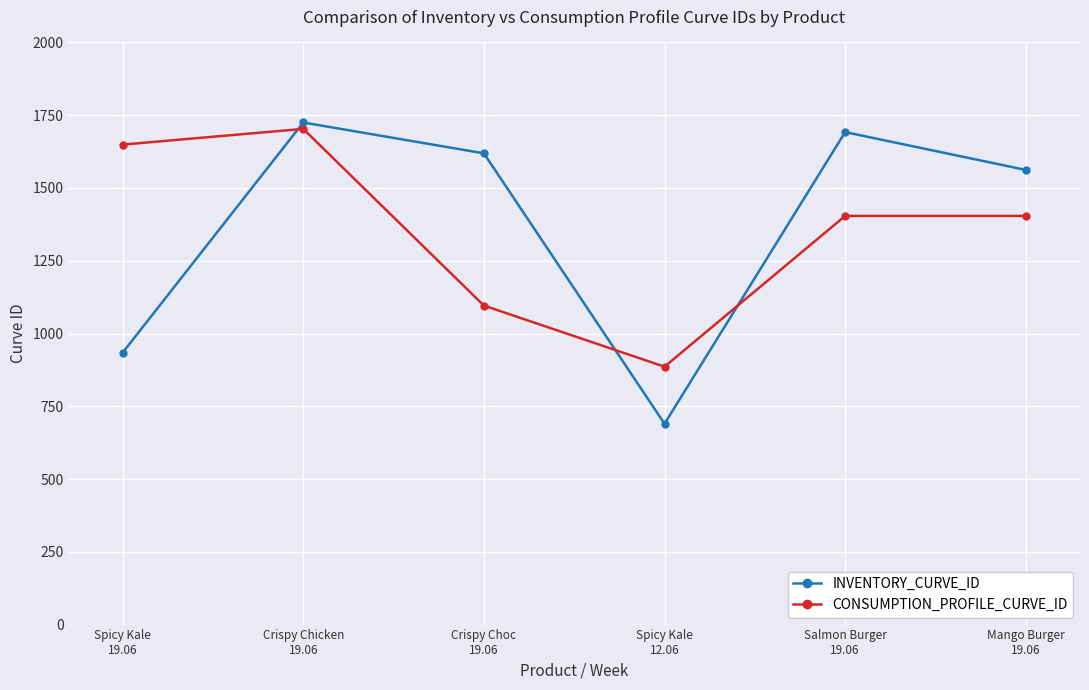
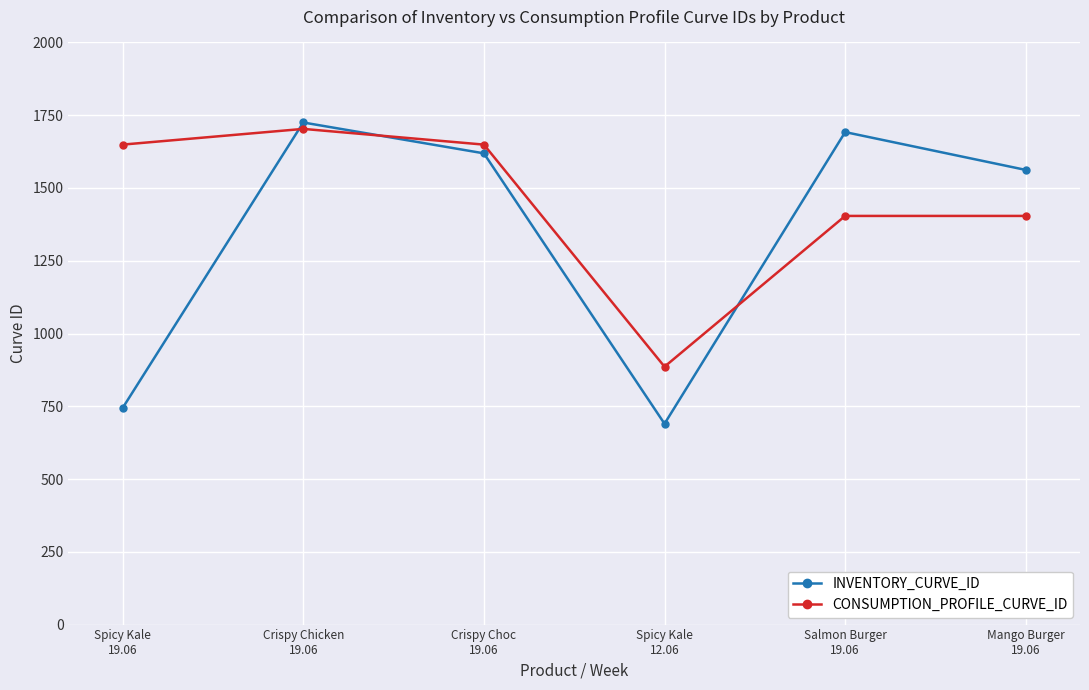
INVENTORY_CURVE_ID, Spicy Kale 19.06: 930 -> 740
CONSUMPTION_PROFILE_CURVE_ID, Crispy Choc 19.06: 1100 -> 1650
